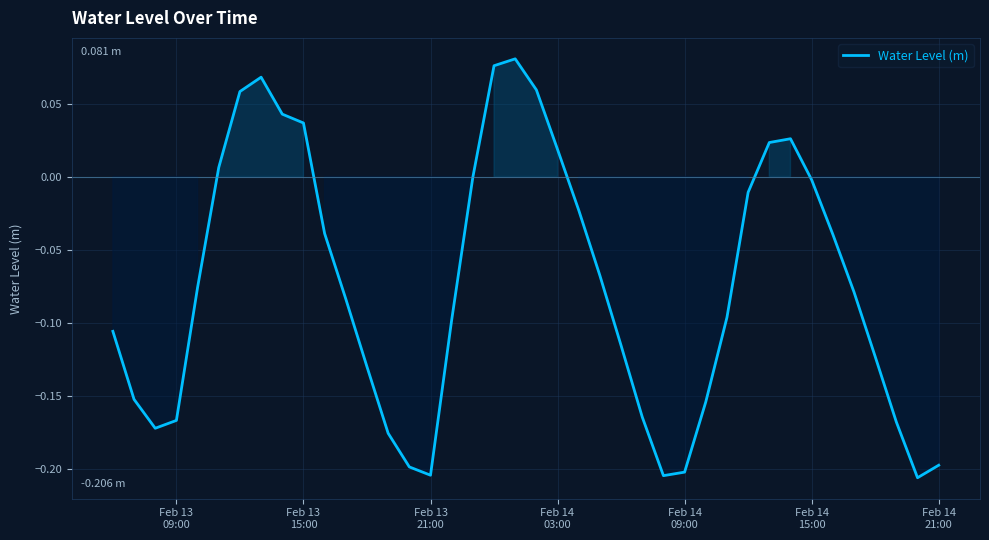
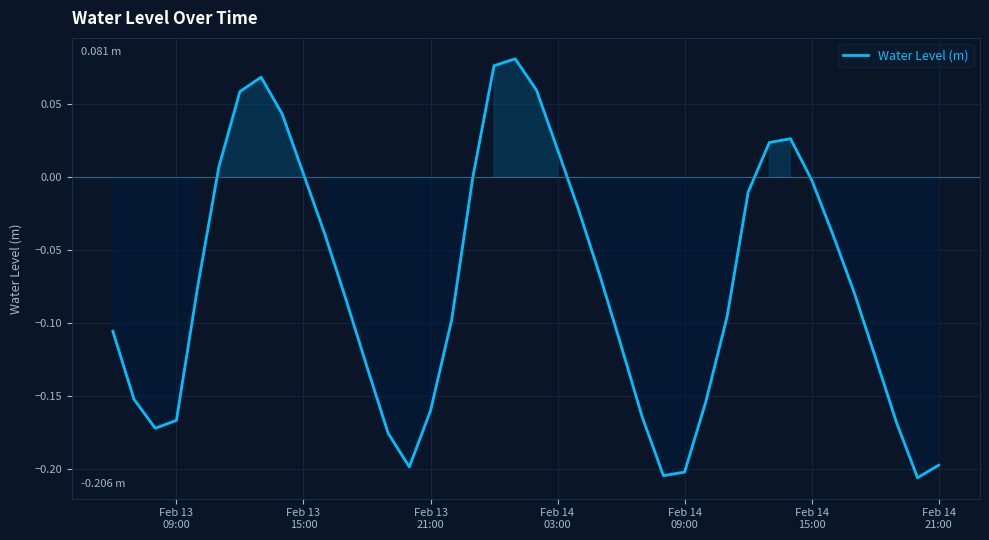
Feb 13 15:00: 0.037 -> 0.002
Feb 13 21:00: -0.205 -> -0.161
